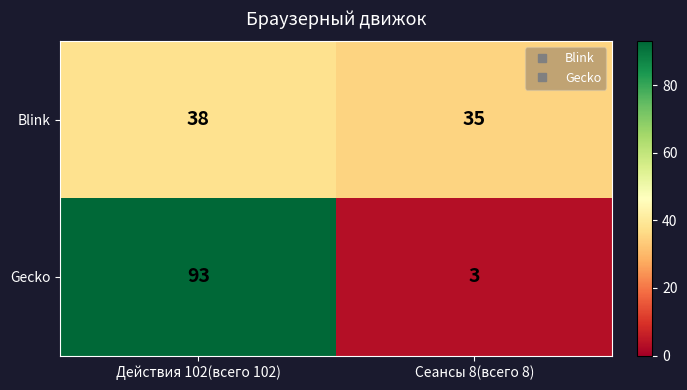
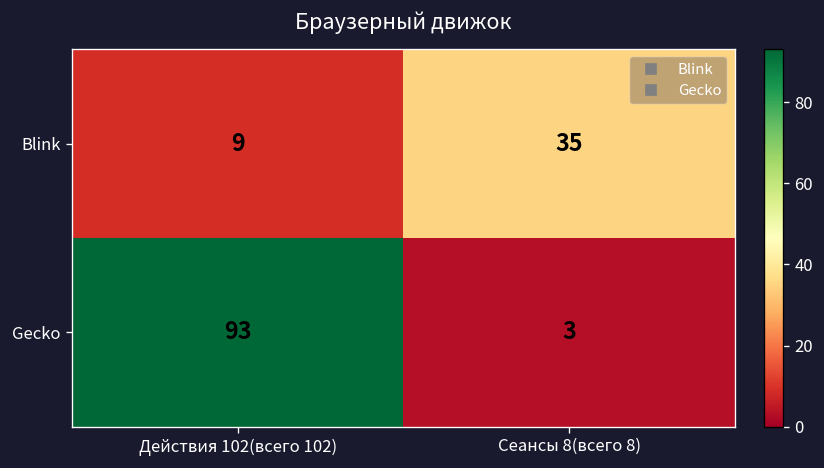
Blink, Действия 102(всего 102): 38 -> 9
